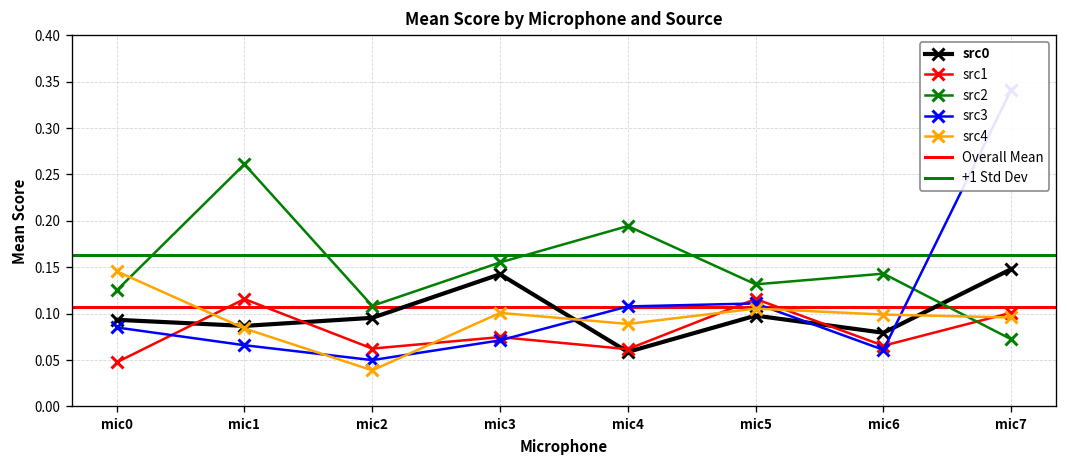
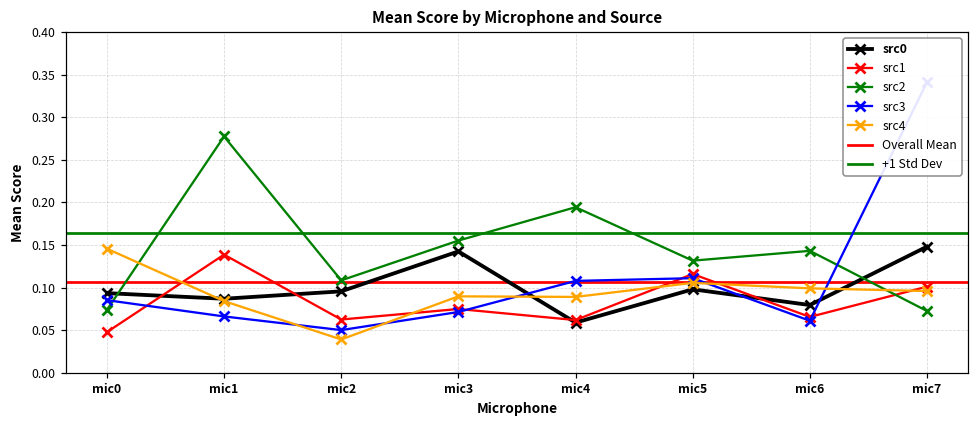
src2, mic0: 0.12 -> 0.07
src1, mic1: 0.12 -> 0.14
src2, mic1: 0.26 -> 0.28
src4, mic3: 0.10 -> 0.09
